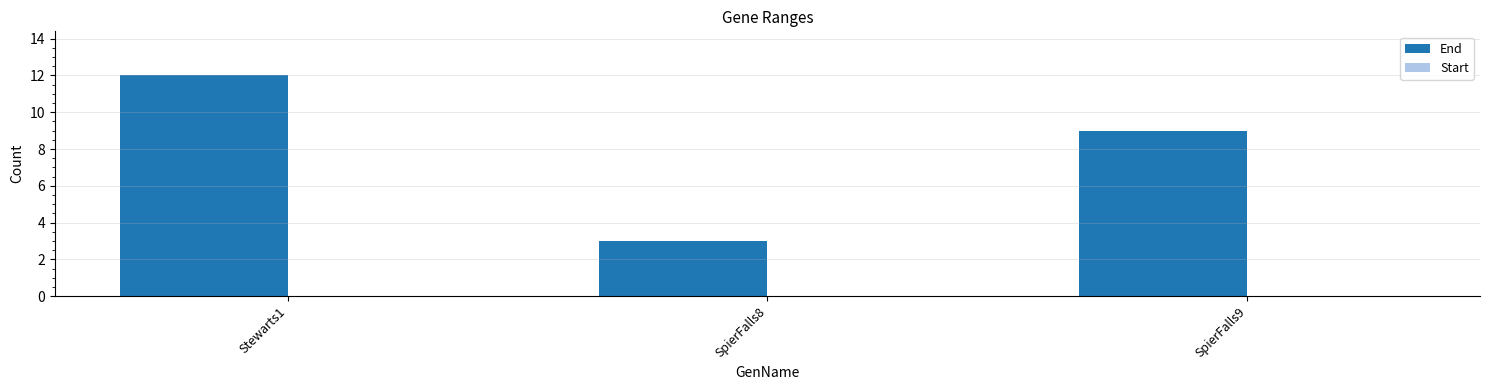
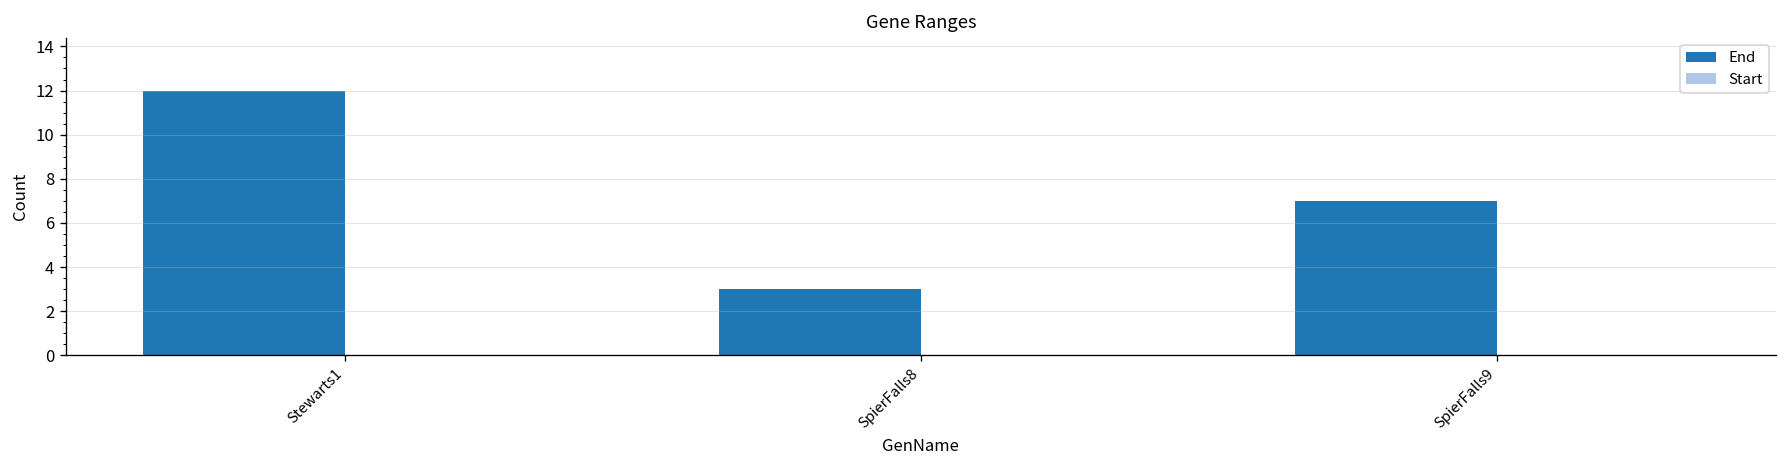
End, SpierFalls9: 9 -> 7
